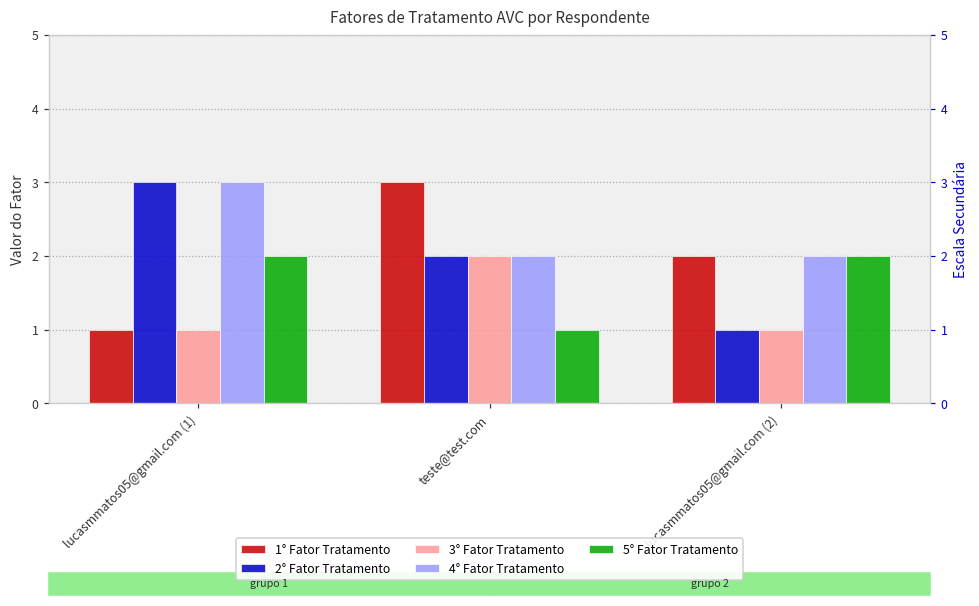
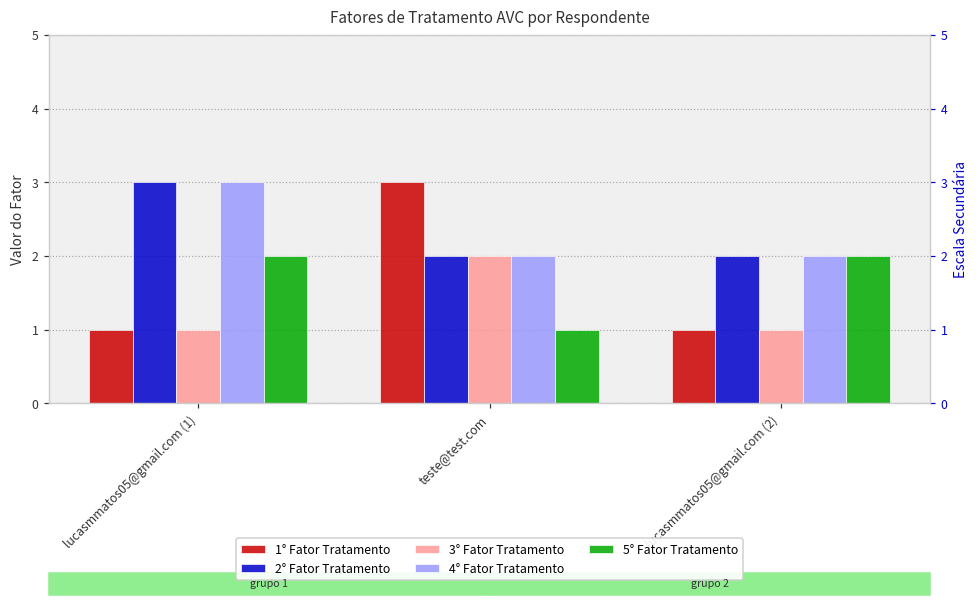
1° Fator Tratamento, lucasmmatos05@gmail.com (2): 2 -> 1
2° Fator Tratamento, lucasmmatos05@gmail.com (2): 1 -> 2
